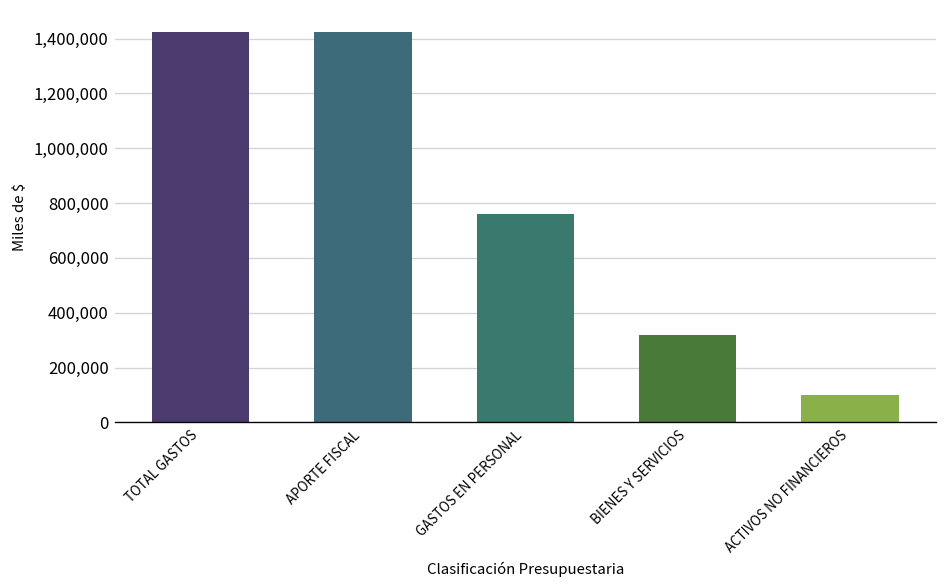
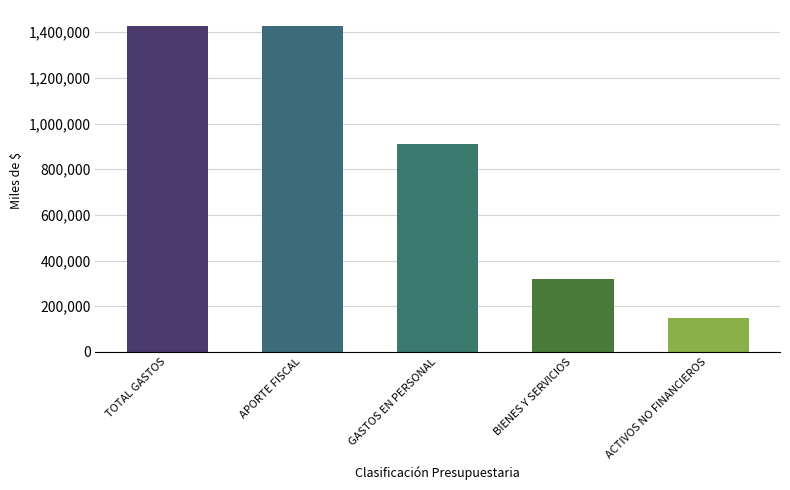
GASTOS EN PERSONAL: 760,000 -> 910,000
ACTIVOS NO FINANCIEROS: 100,000 -> 150,000
